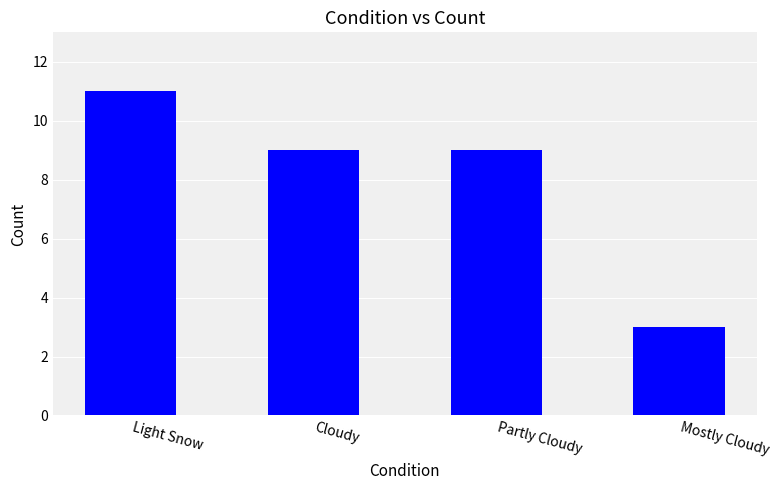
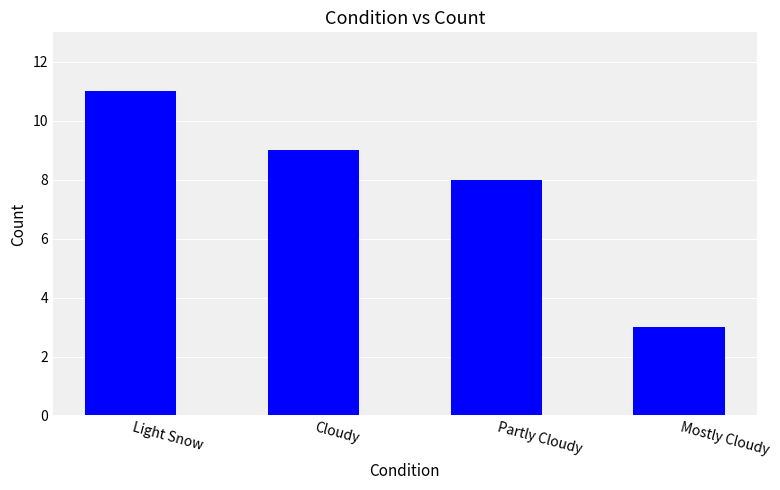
Partly Cloudy: 9 -> 8
